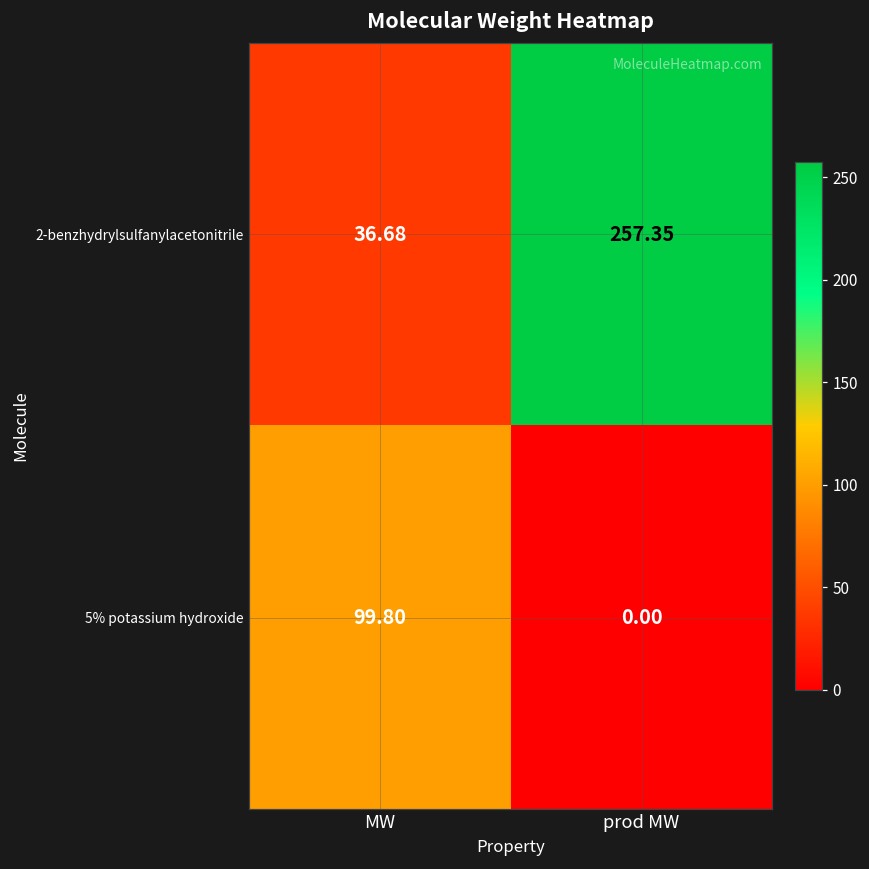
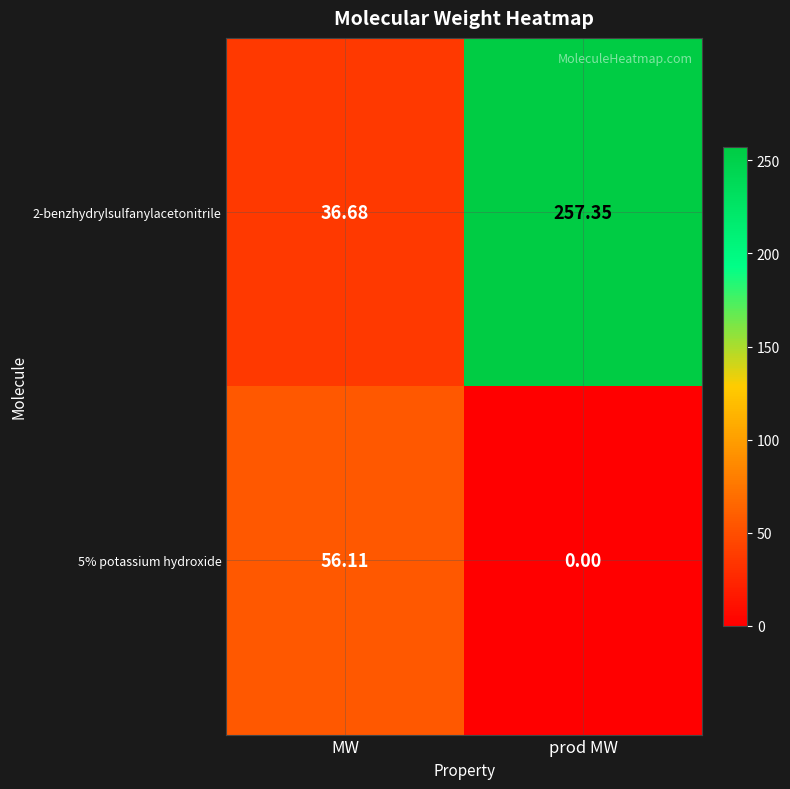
5% potassium hydroxide, MW: 99.80 -> 56.11
